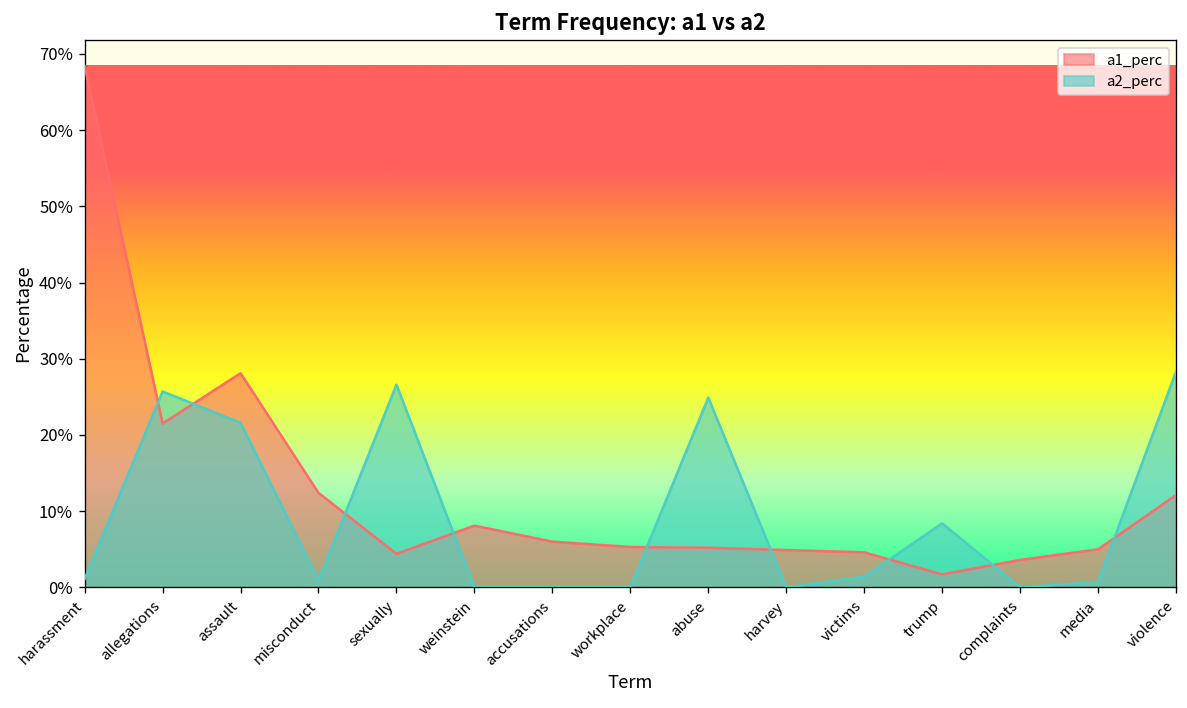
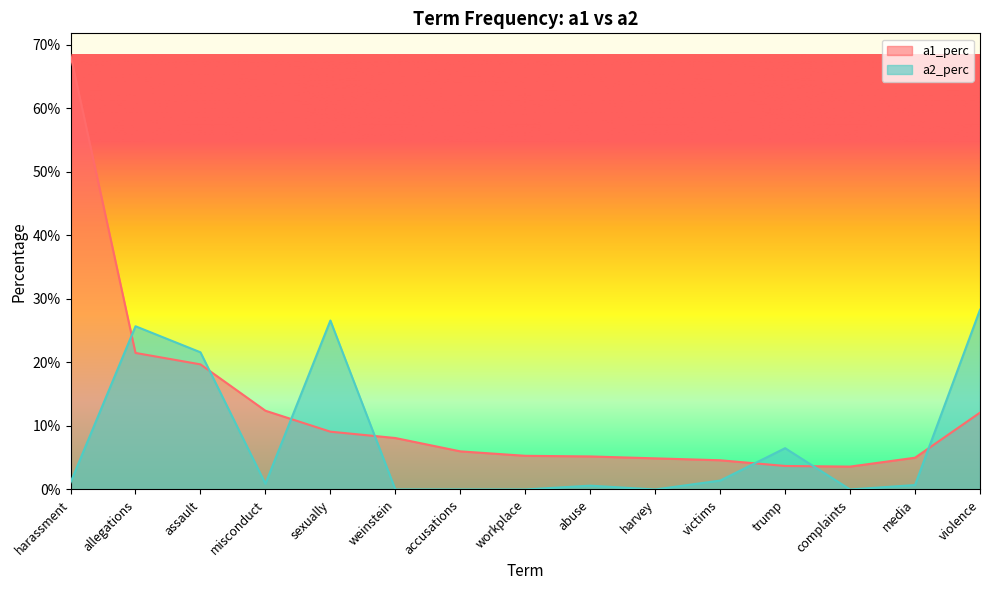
a1_perc, assault: 28% -> 20%
a1_perc, sexually: 4% -> 9%
a2_perc, abuse: 25% -> 1%
a1_perc, trump: 2% -> 4%
a2_perc, trump: 8% -> 7%
